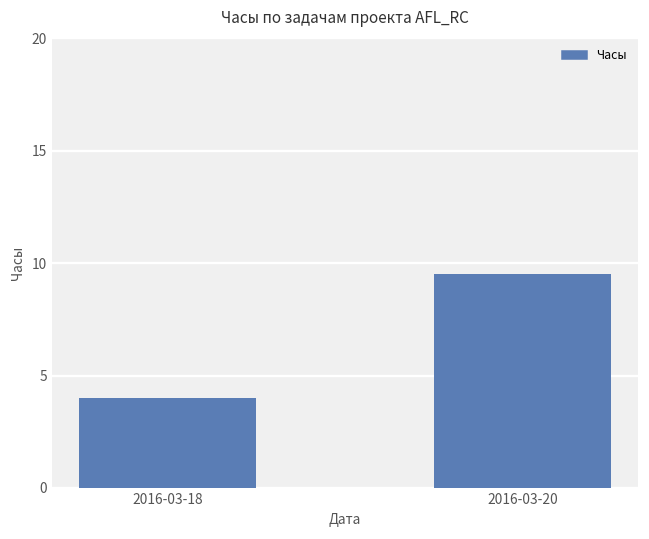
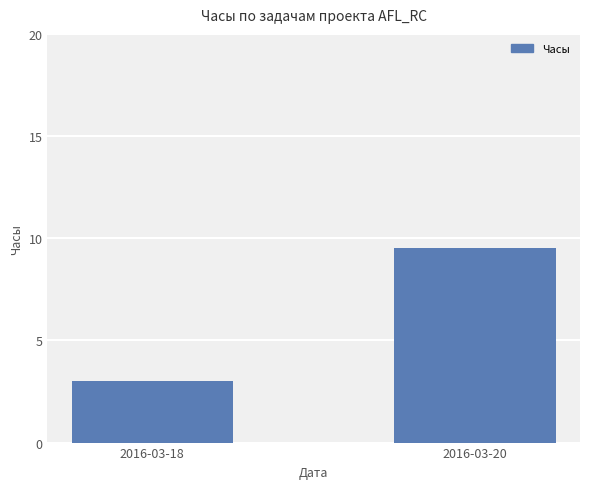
2016-03-18: 4 -> 3
